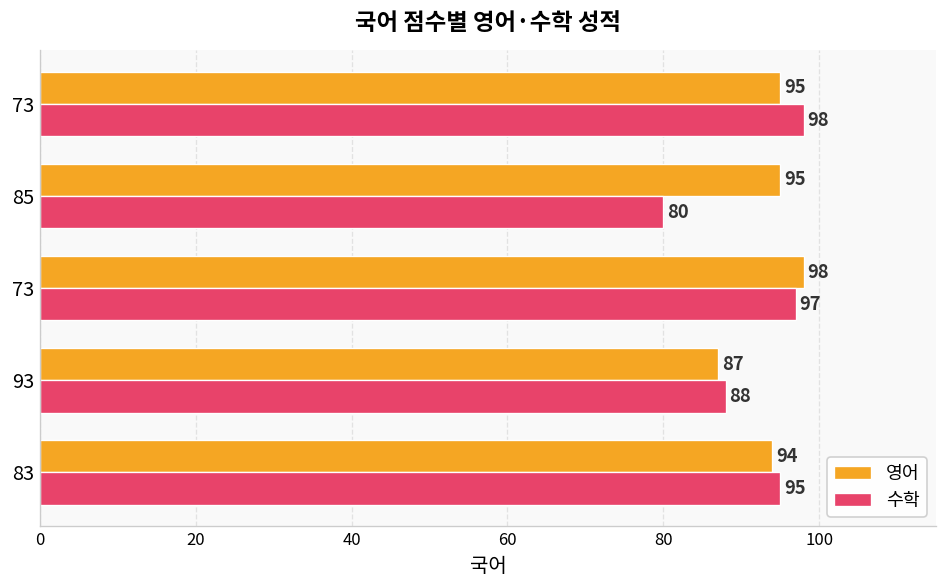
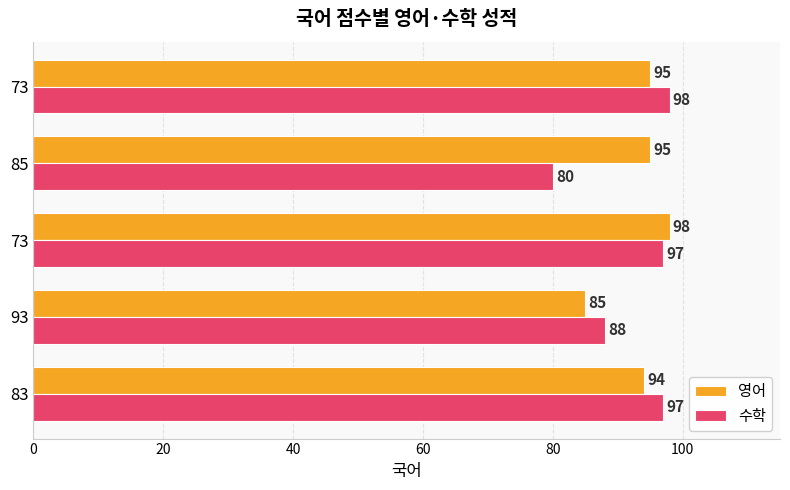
영어, 93: 87 -> 85
수학, 83: 95 -> 97
